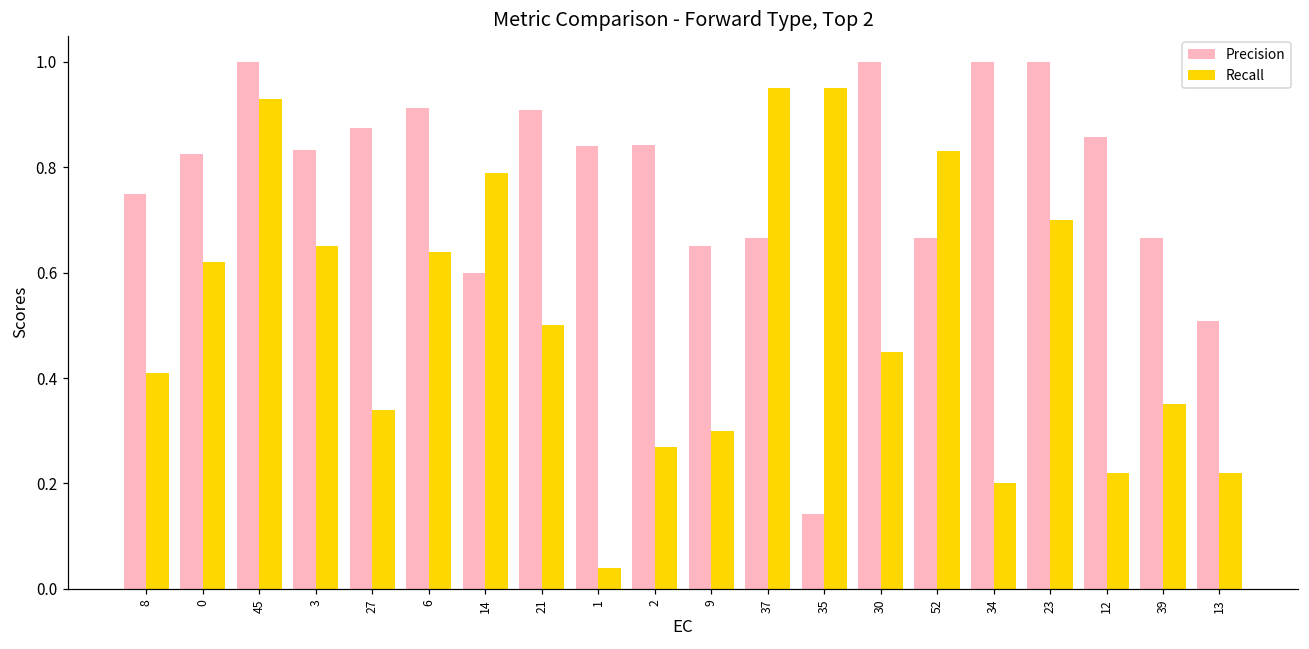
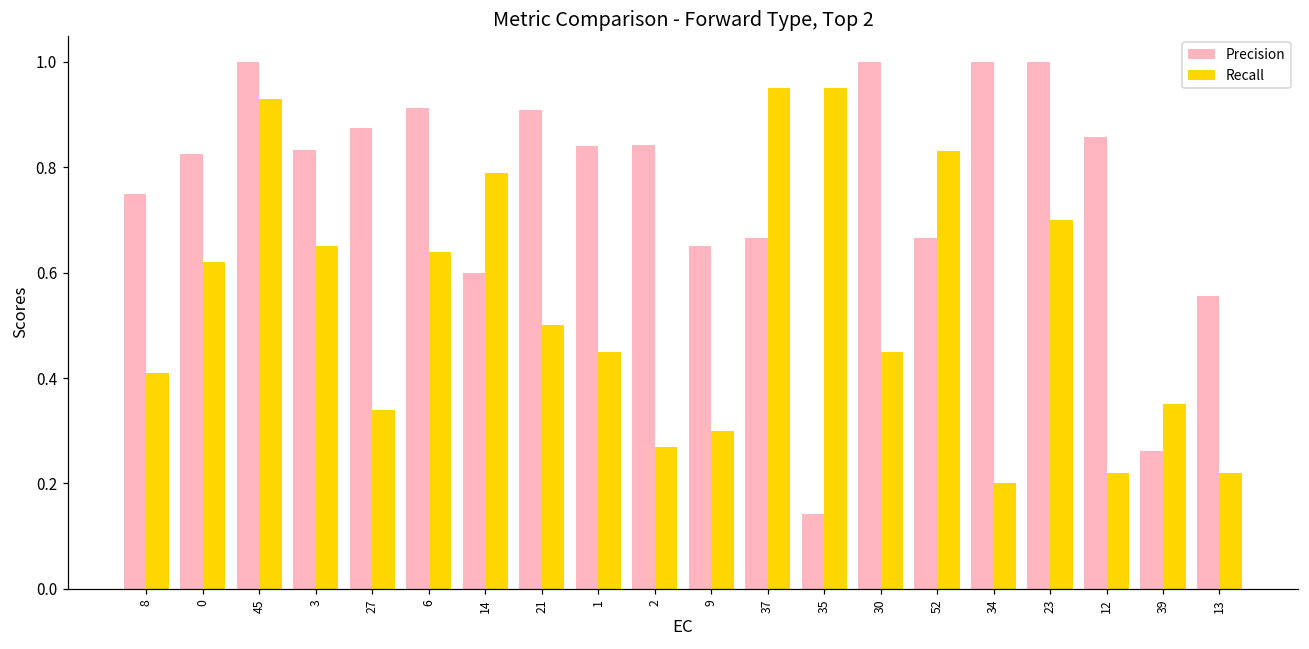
Recall, 1: 0.04 -> 0.45
Precision, 39: 0.67 -> 0.26
Precision, 13: 0.51 -> 0.56
